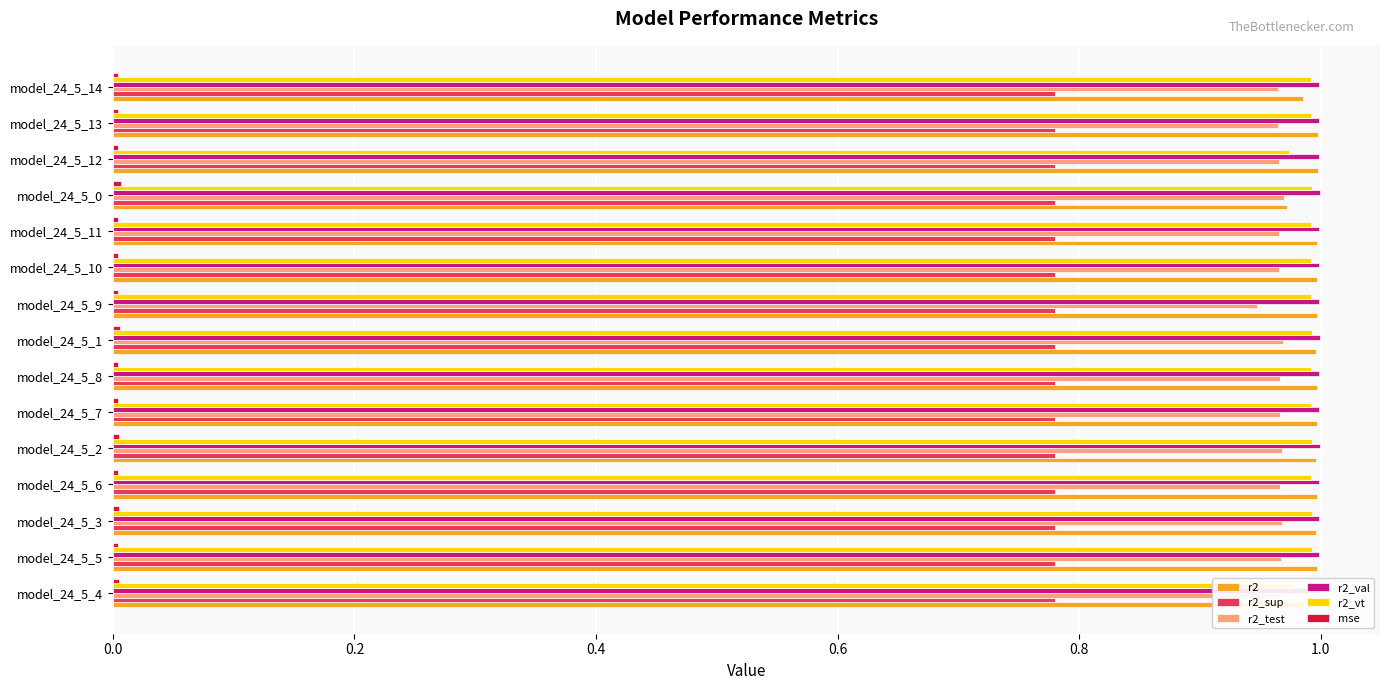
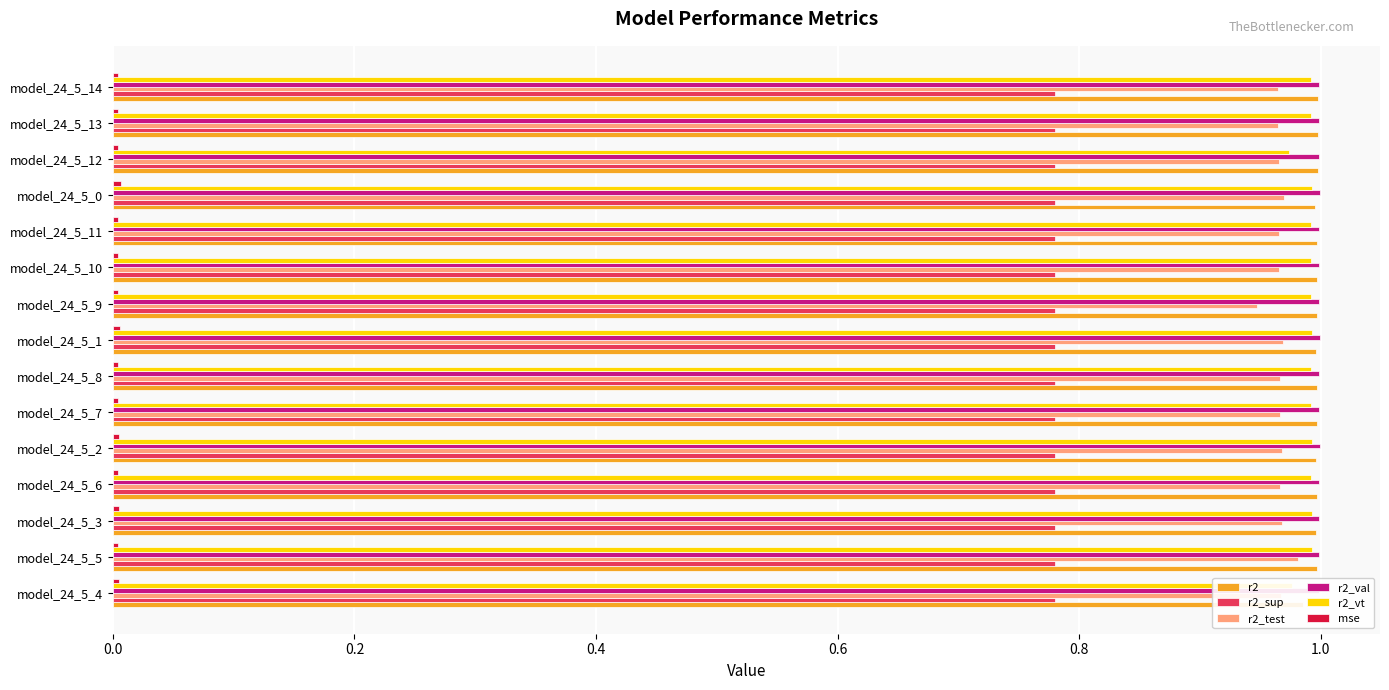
r2, model_24_5_14: 0.985 -> 0.997
r2, model_24_5_0: 0.972 -> 0.995
r2_test, model_24_5_5: 0.967 -> 0.981
